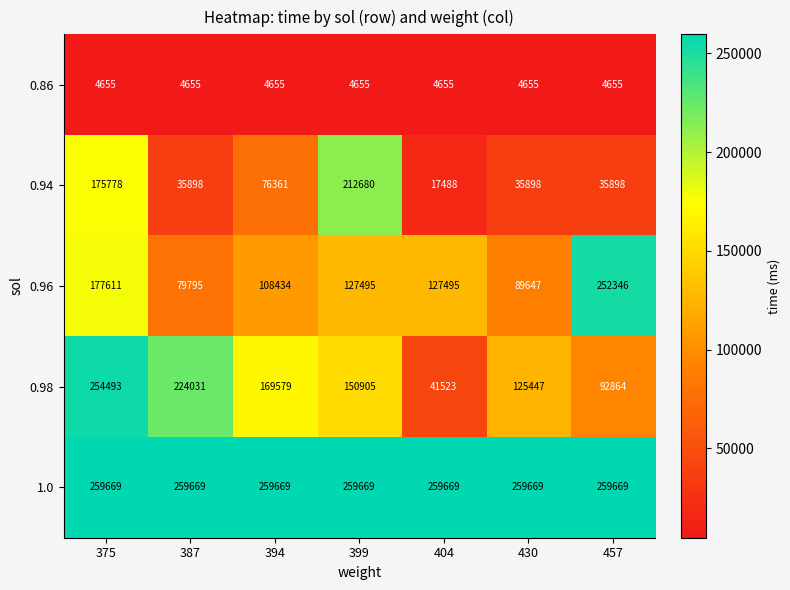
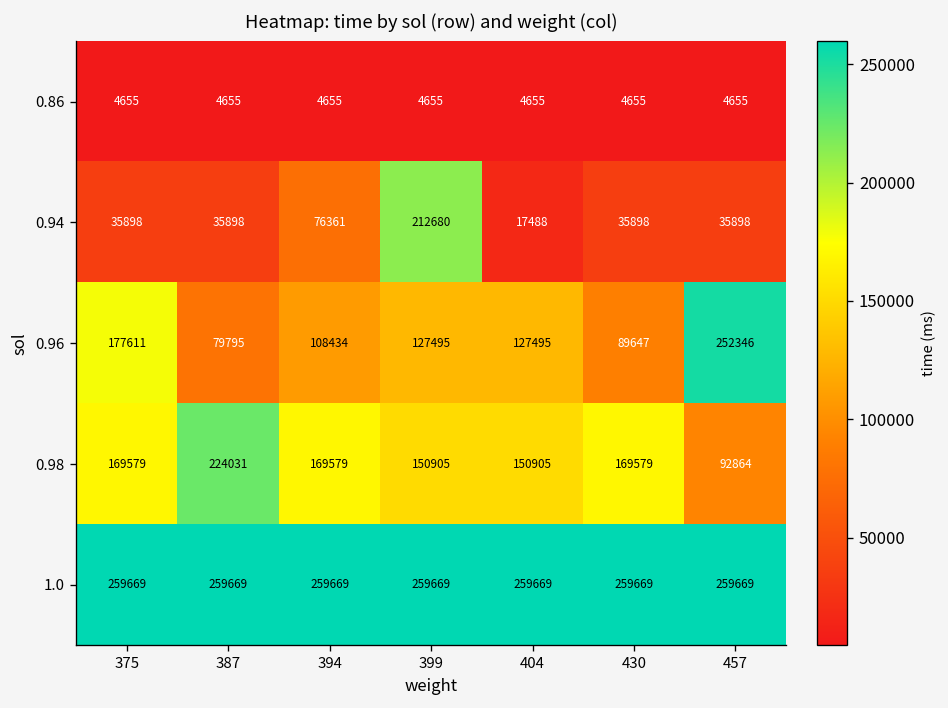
0.94, 375: 175778 -> 35898
0.98, 375: 254493 -> 169579
0.98, 404: 41523 -> 150905
0.98, 430: 125447 -> 169579
